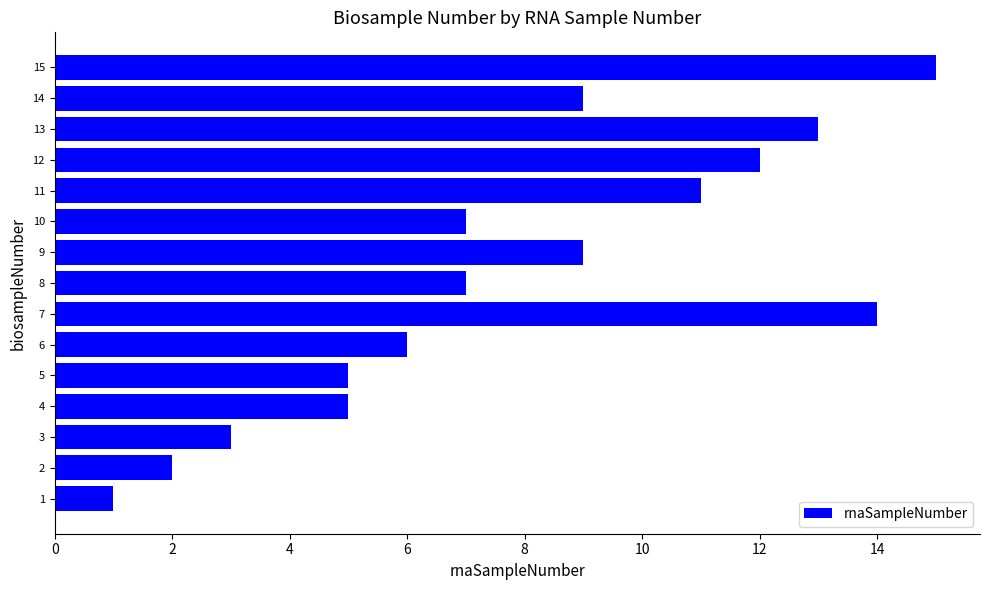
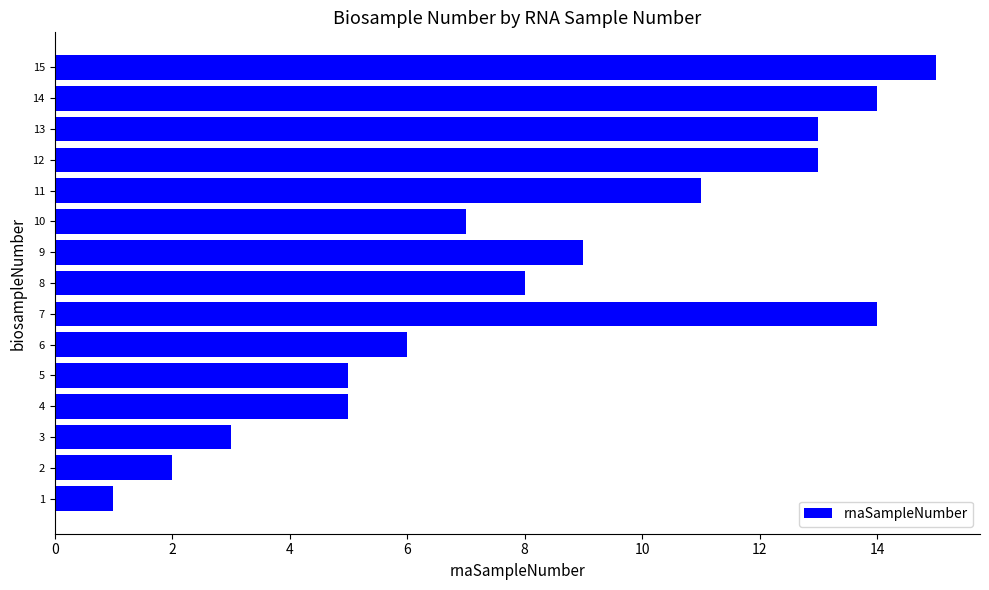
14: 9 -> 14
12: 12 -> 13
8: 7 -> 8
